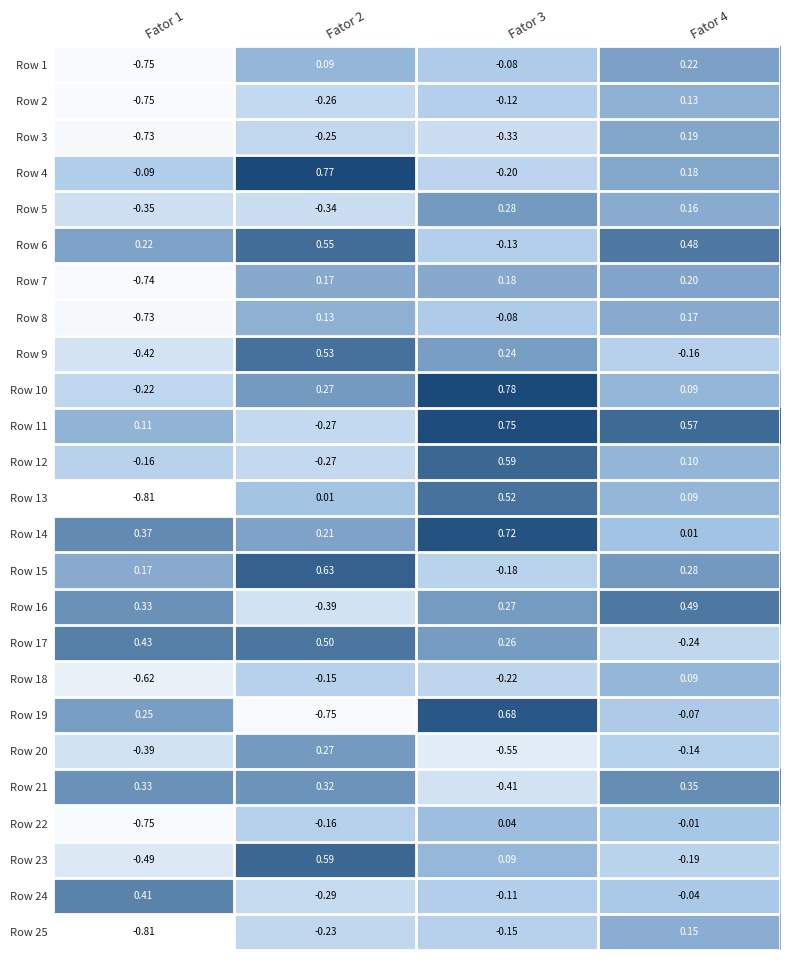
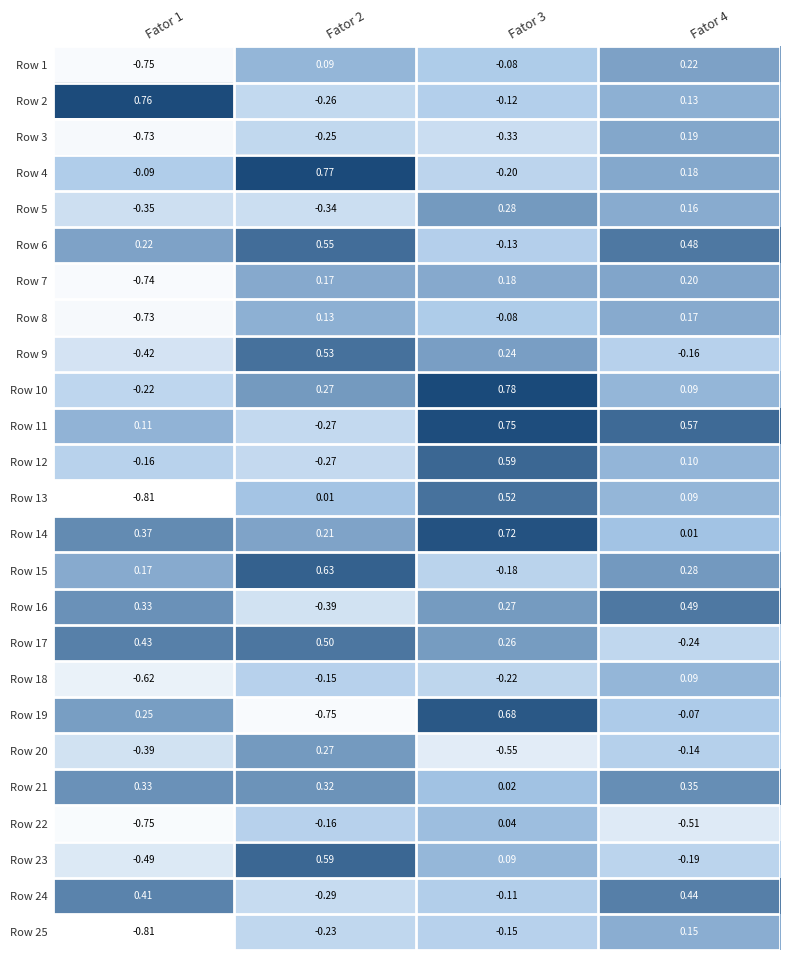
Row 2, Fator 1: -0.75 -> 0.76
Row 21, Fator 3: -0.41 -> 0.02
Row 22, Fator 4: -0.01 -> -0.51
Row 24, Fator 4: -0.04 -> 0.44
